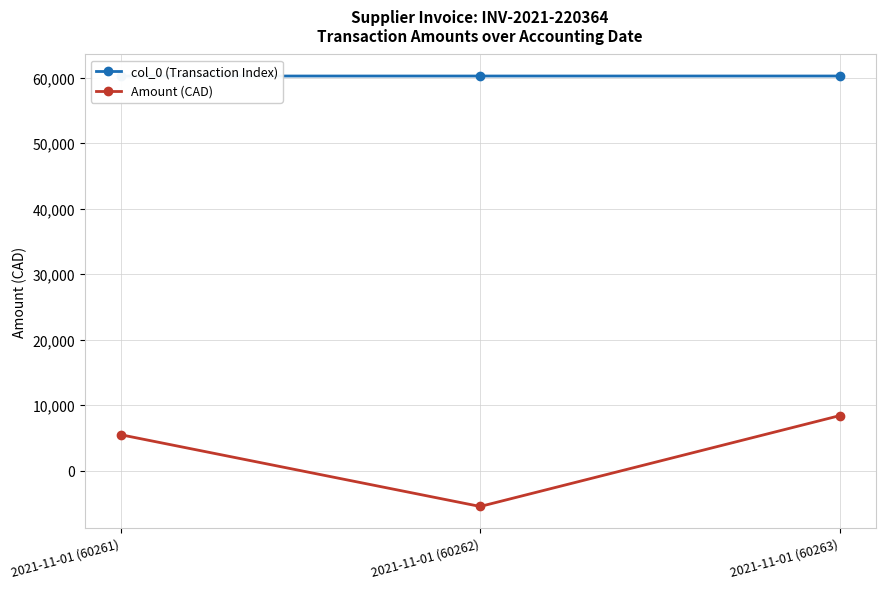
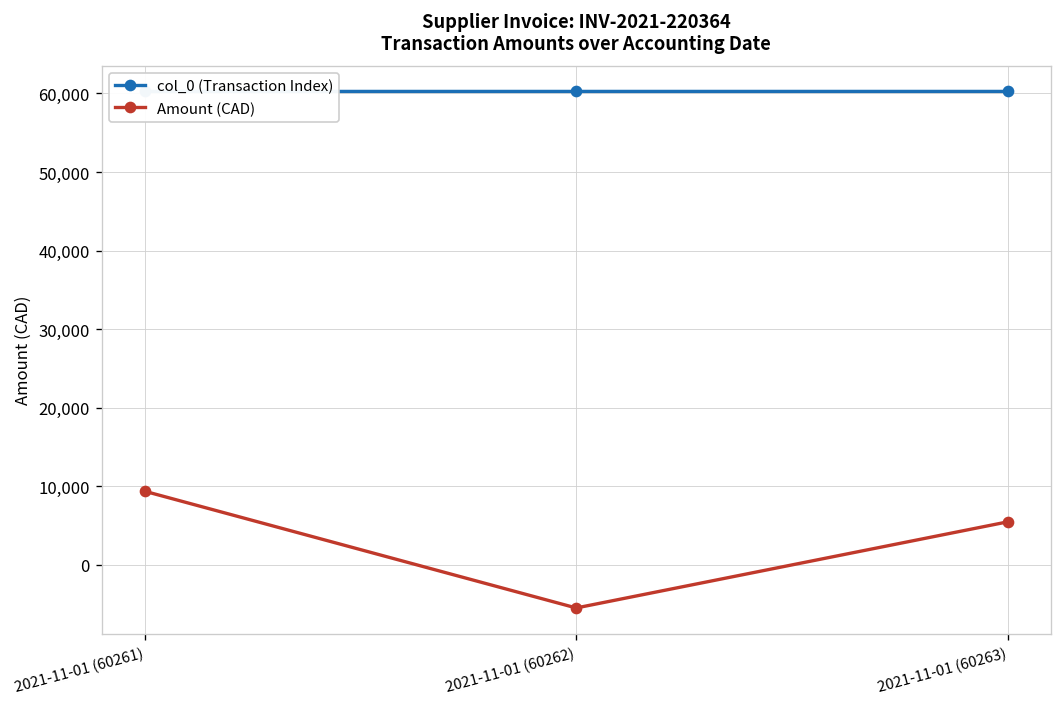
Amount (CAD), 2021-11-01 (60261): 5,000 -> 9,000
Amount (CAD), 2021-11-01 (60263): 8,000 -> 5,000
